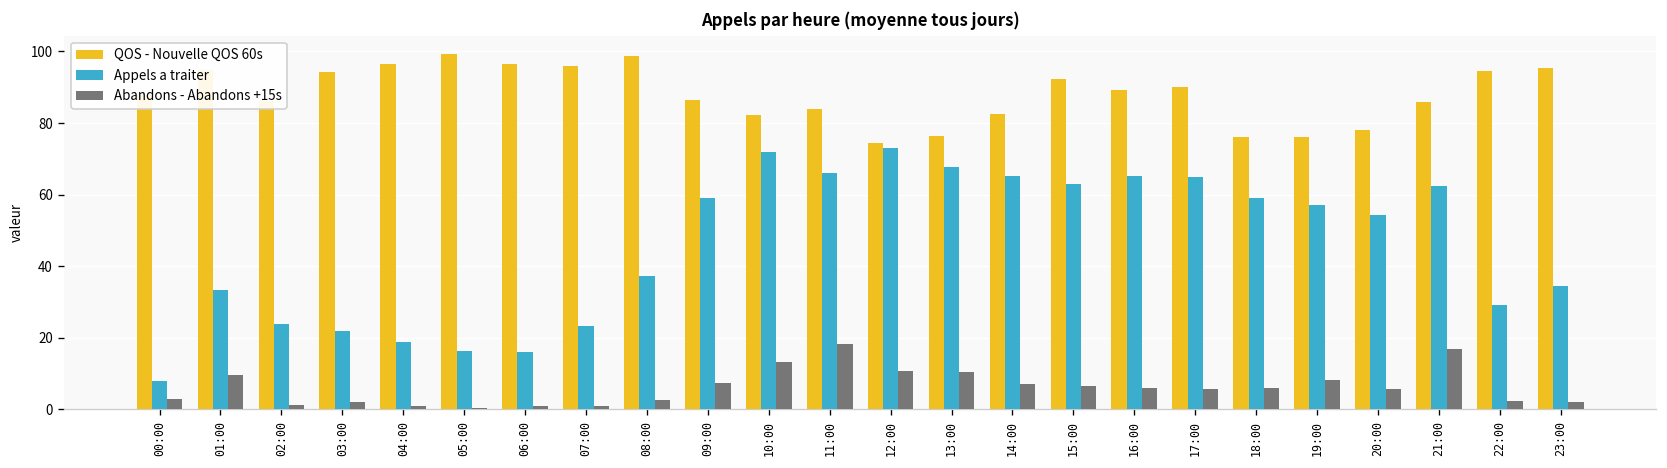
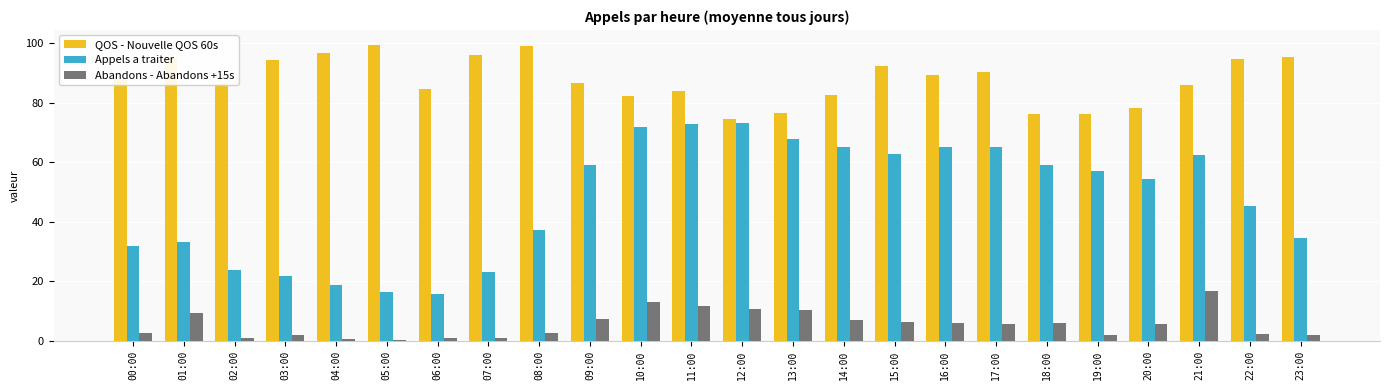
Appels a traiter, 00:00: 8 -> 32
QOS - Nouvelle QOS 60s, 06:00: 97 -> 84
Appels a traiter, 11:00: 66 -> 73
Abandons - Abandons +15s, 11:00: 18 -> 12
Abandons - Abandons +15s, 19:00: 8 -> 2
Appels a traiter, 22:00: 29 -> 45
